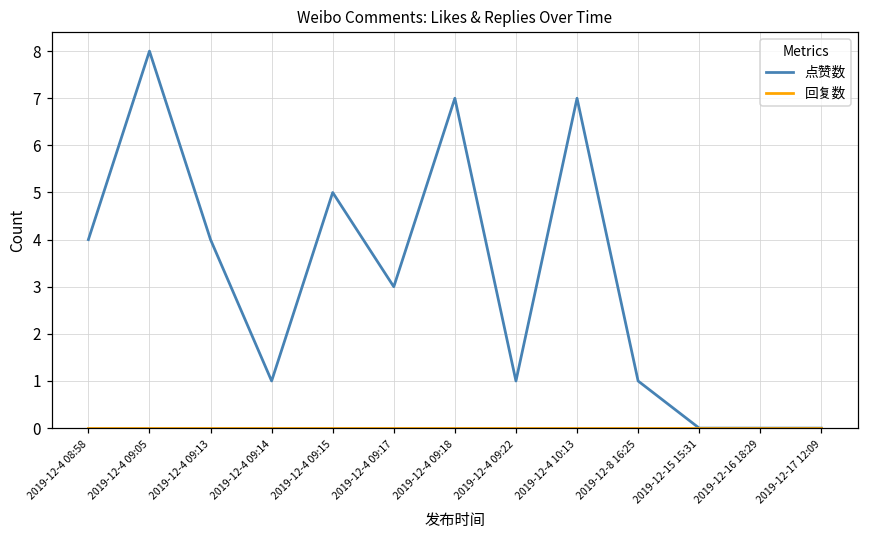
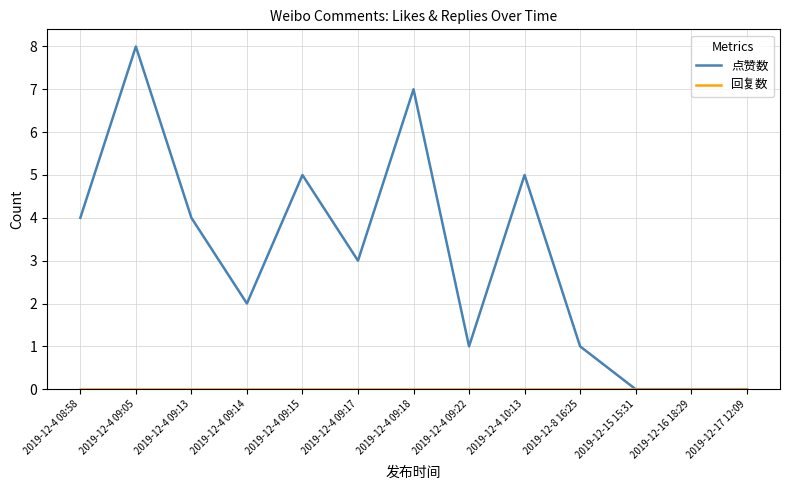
点赞数, 2019-12-4 09:14: 1 -> 2
点赞数, 2019-12-4 10:13: 7 -> 5
